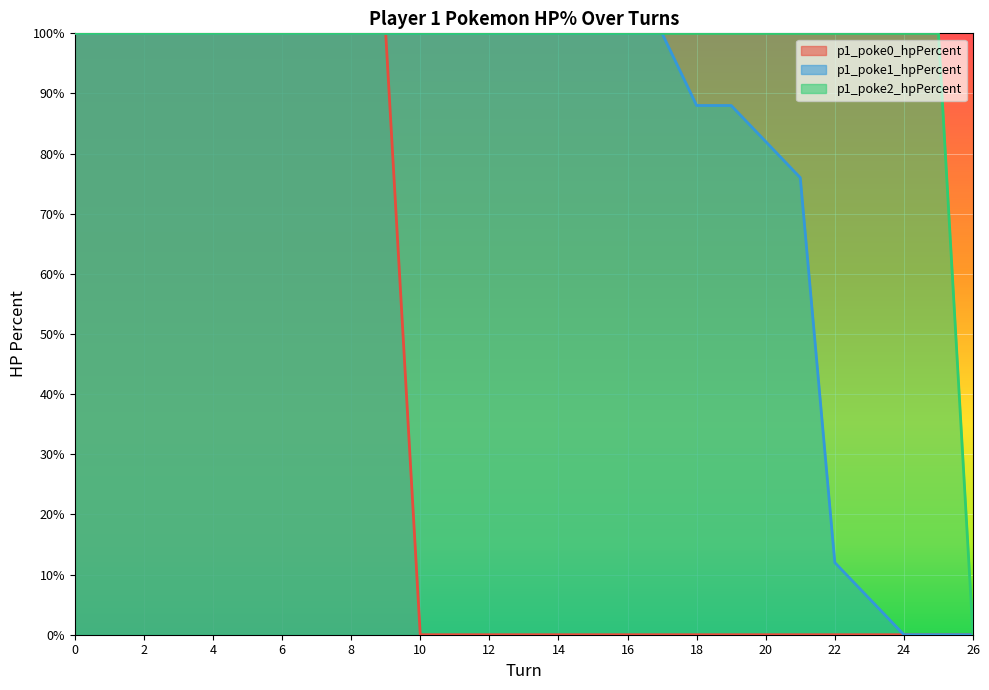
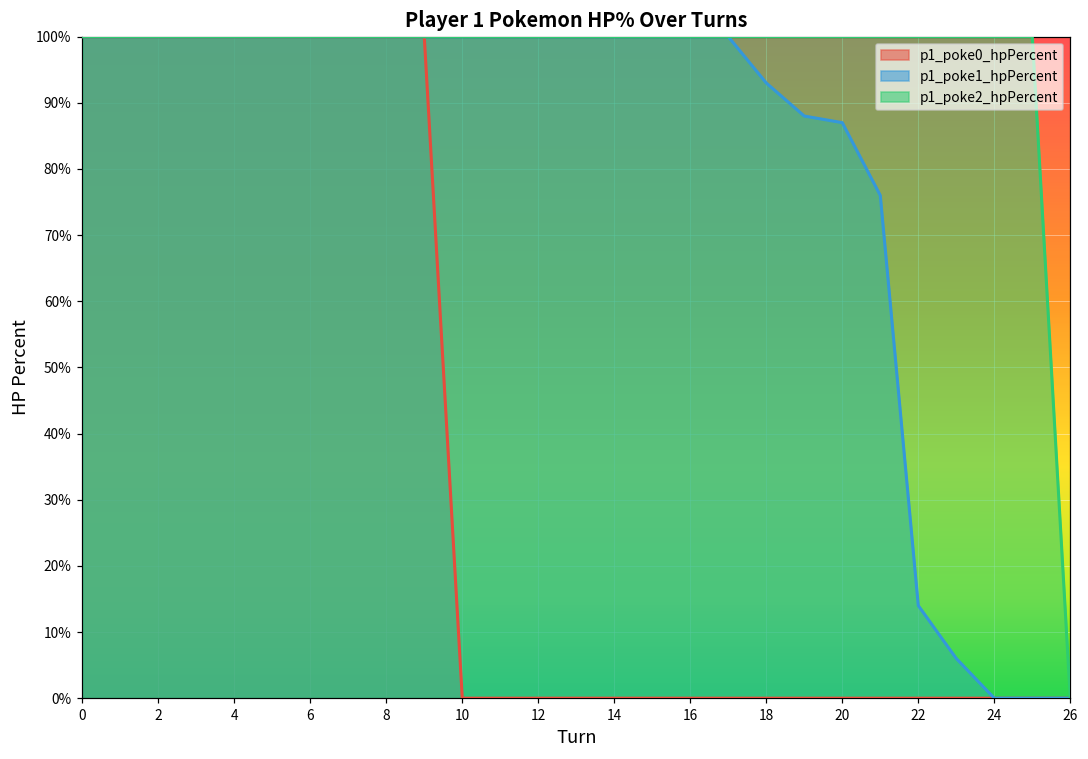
p1_poke1_hpPercent, 18: 88% -> 93%
p1_poke1_hpPercent, 20: 82% -> 87%
p1_poke1_hpPercent, 22: 12% -> 14%
